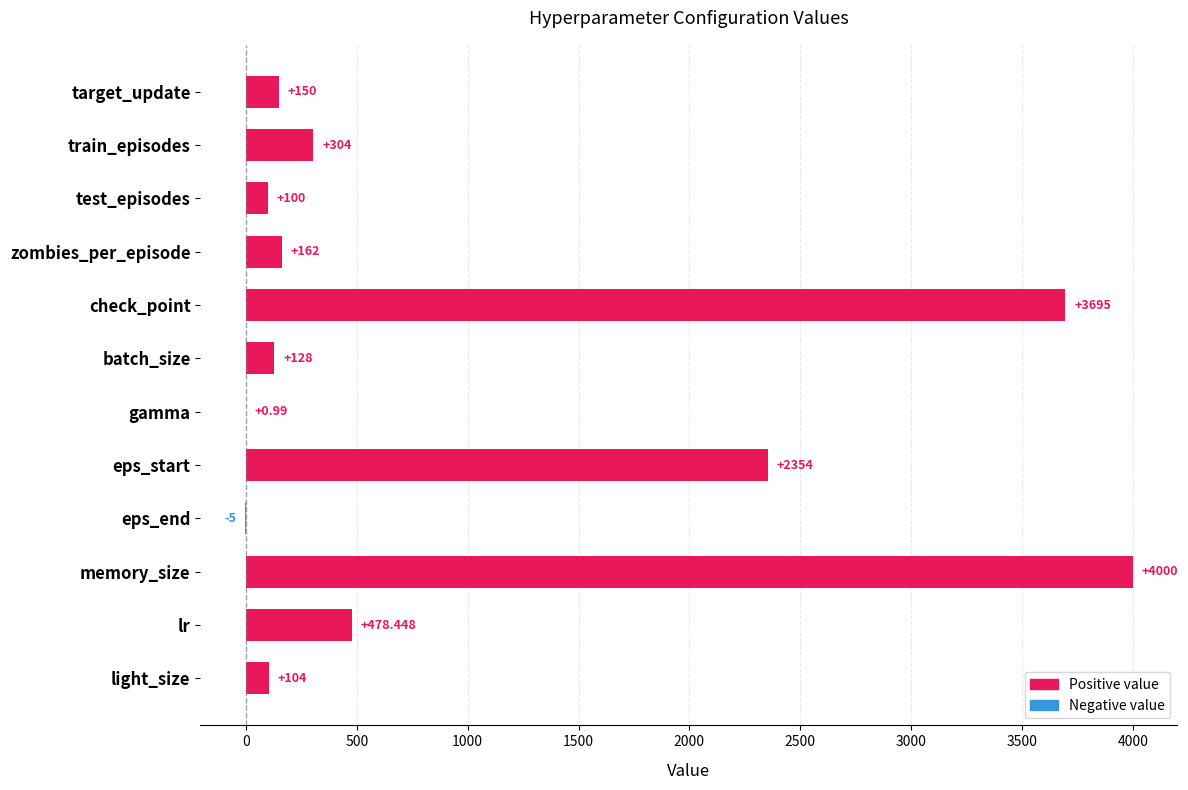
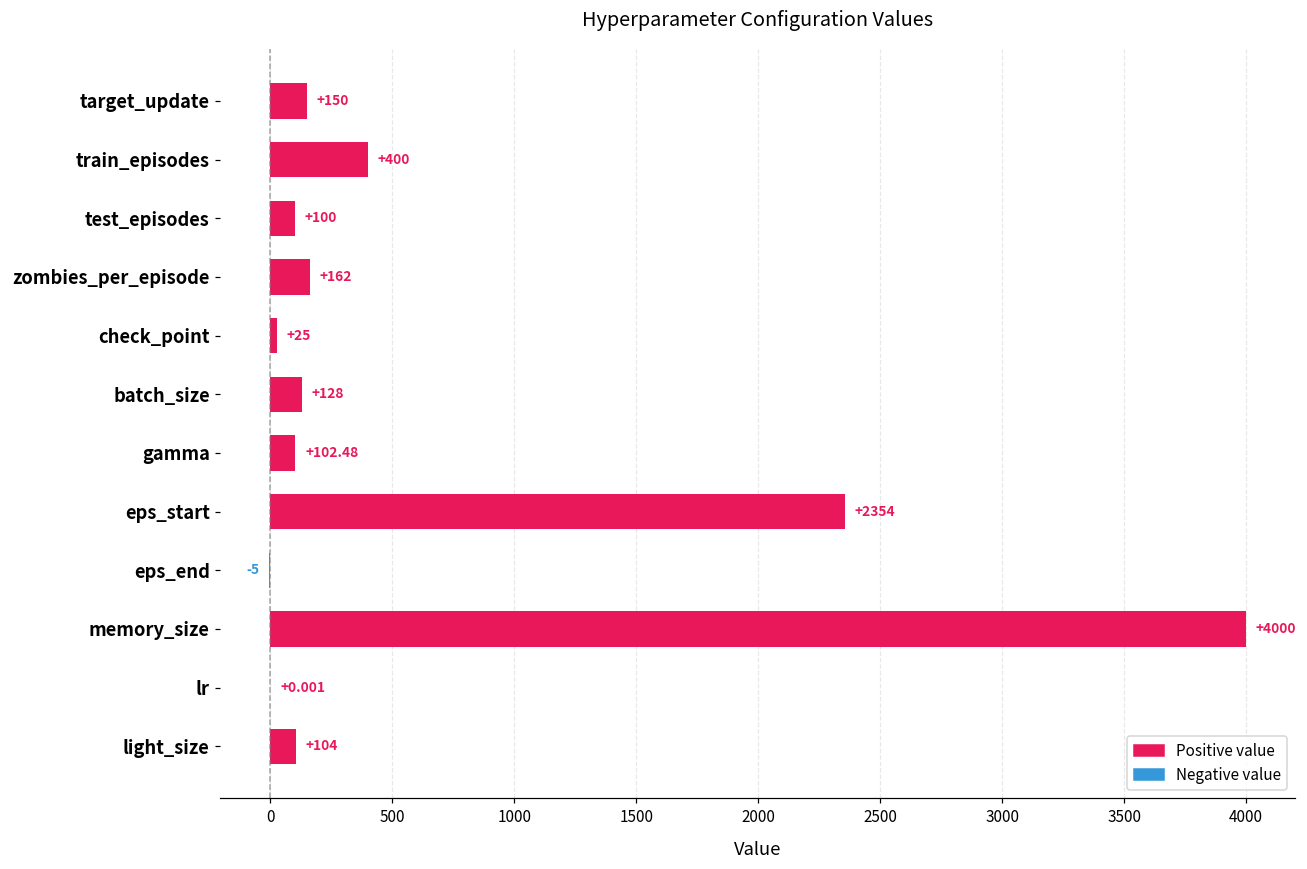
train_episodes: +304 -> +400
check_point: +3695 -> +25
gamma: +0.99 -> +102.48
lr: +478.448 -> +0.001
